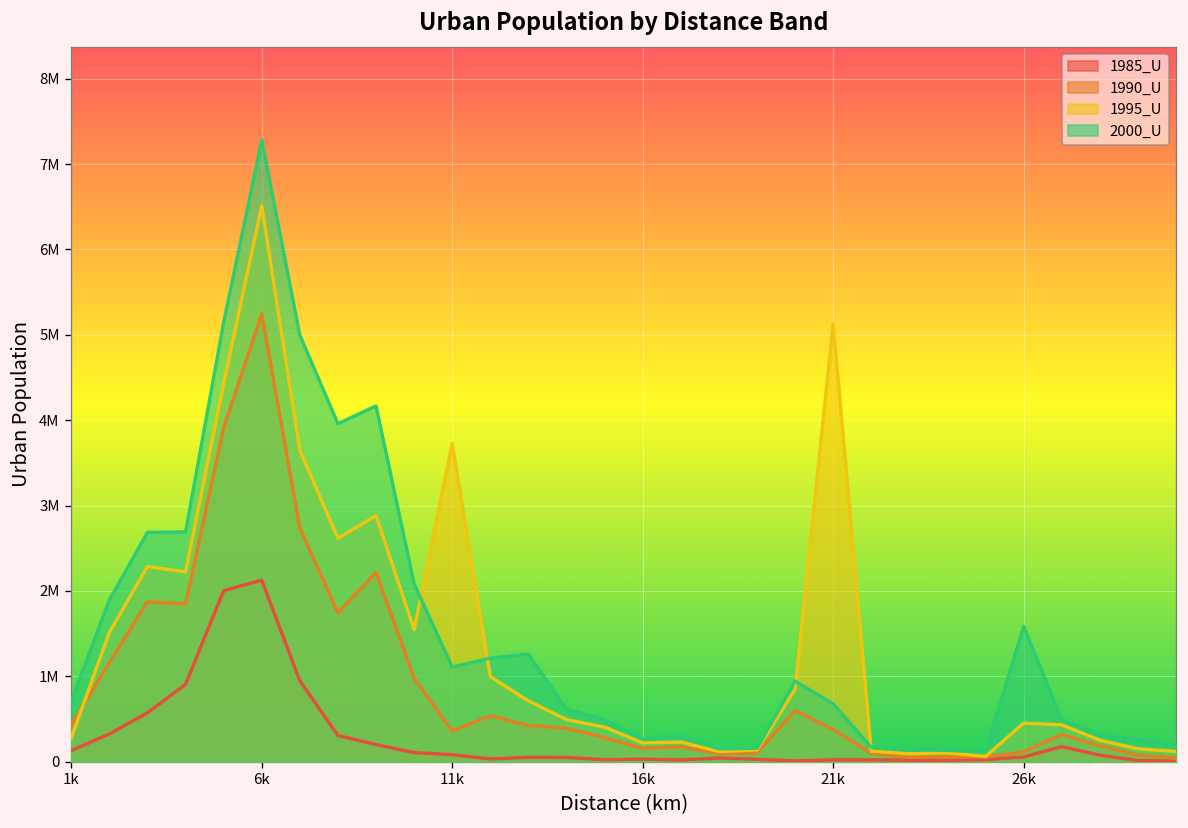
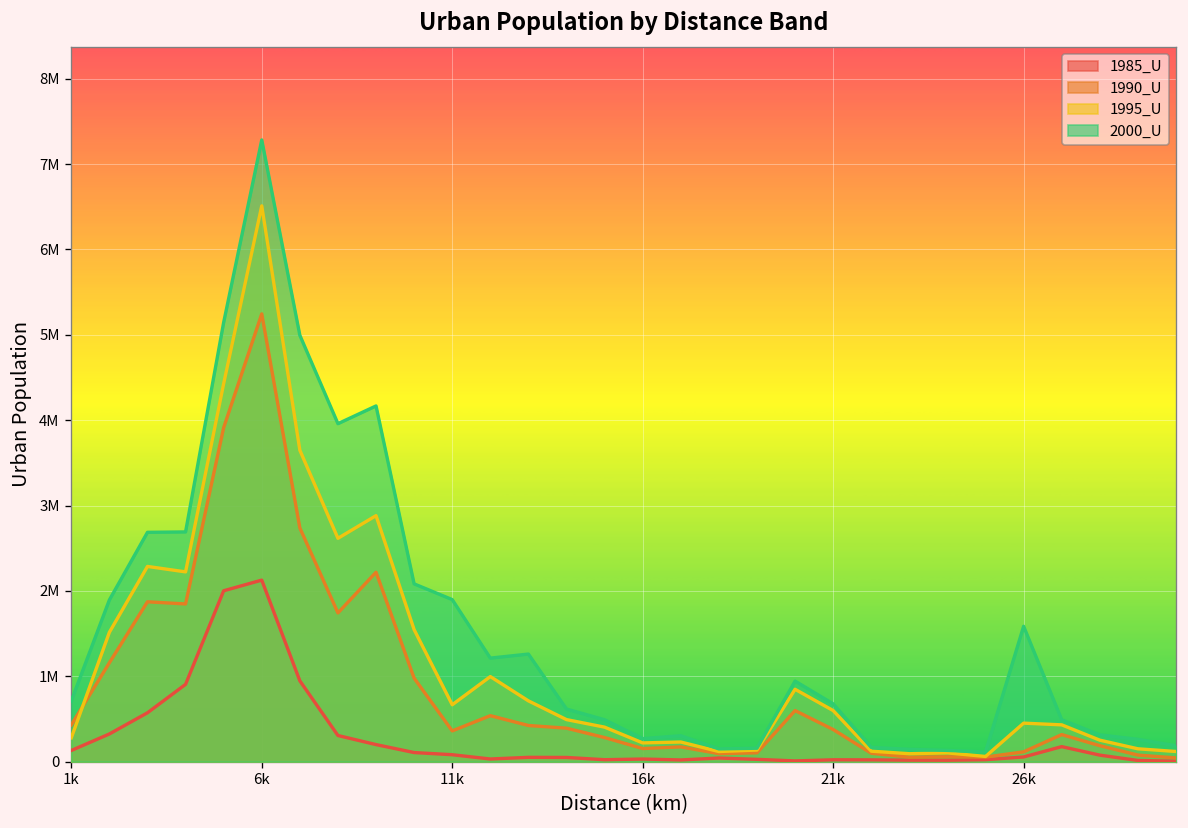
1995_U, 11k: 3700000 -> 700000
2000_U, 11k: 1100000 -> 1900000
1995_U, 21k: 5100000 -> 600000
